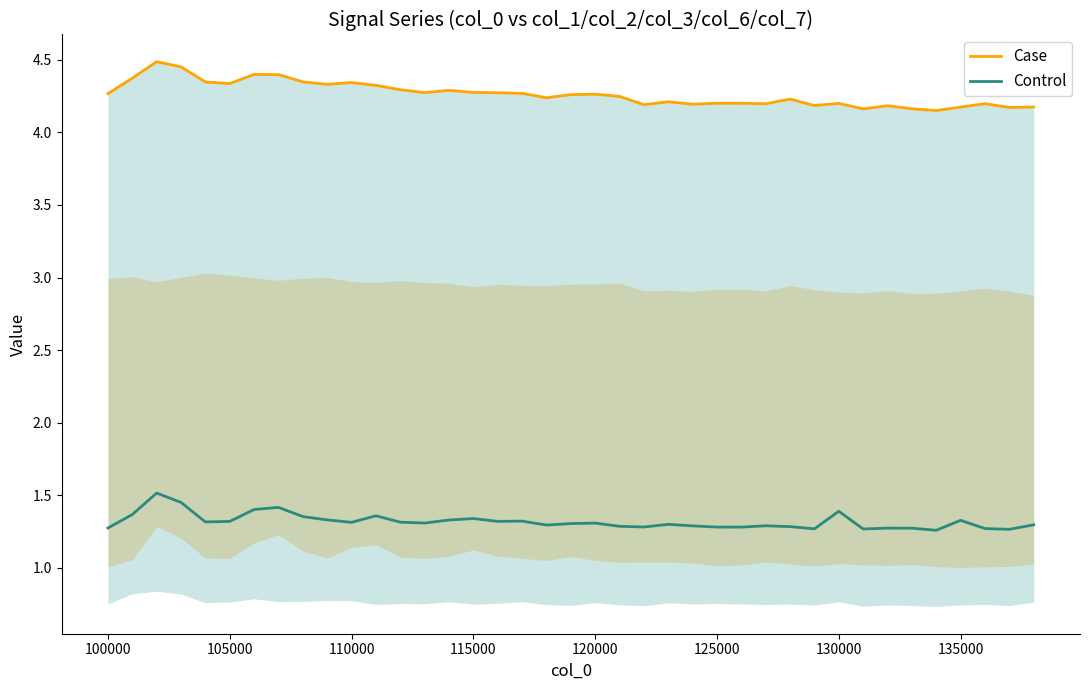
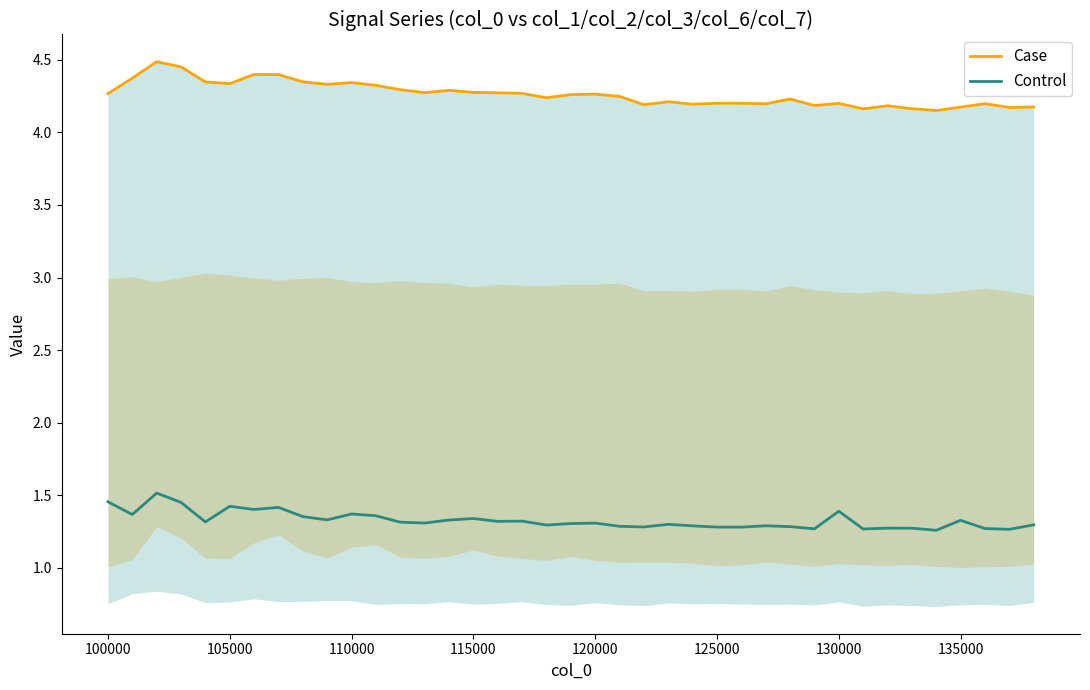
Control, 100000: 1.27 -> 1.46
Control, 105000: 1.32 -> 1.42
Control, 110000: 1.31 -> 1.37
